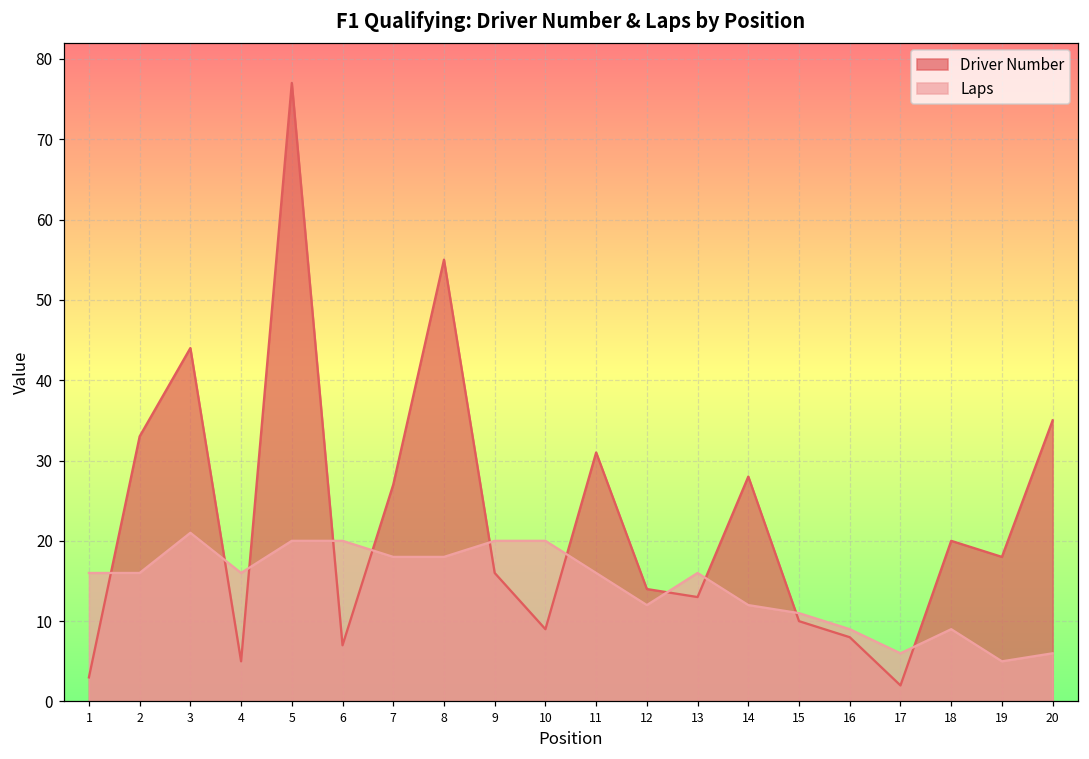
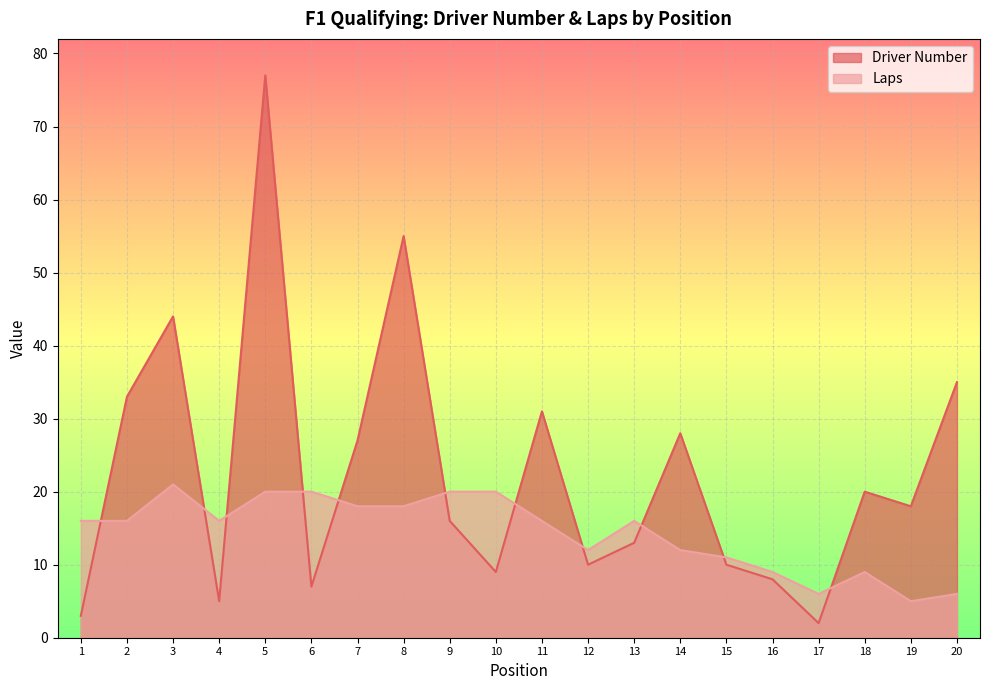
Driver Number, 12: 14 -> 10
